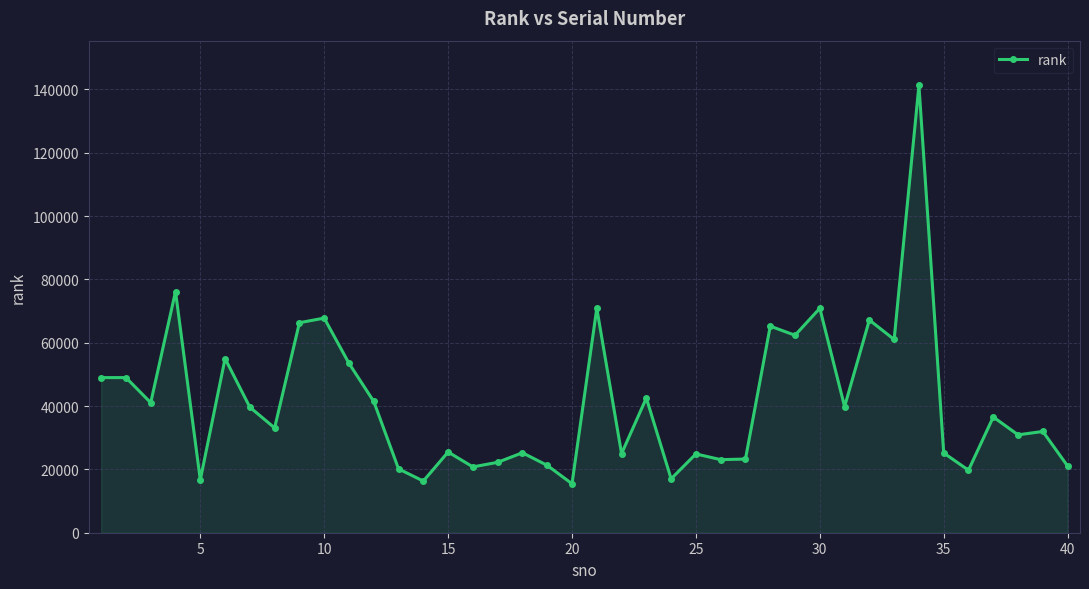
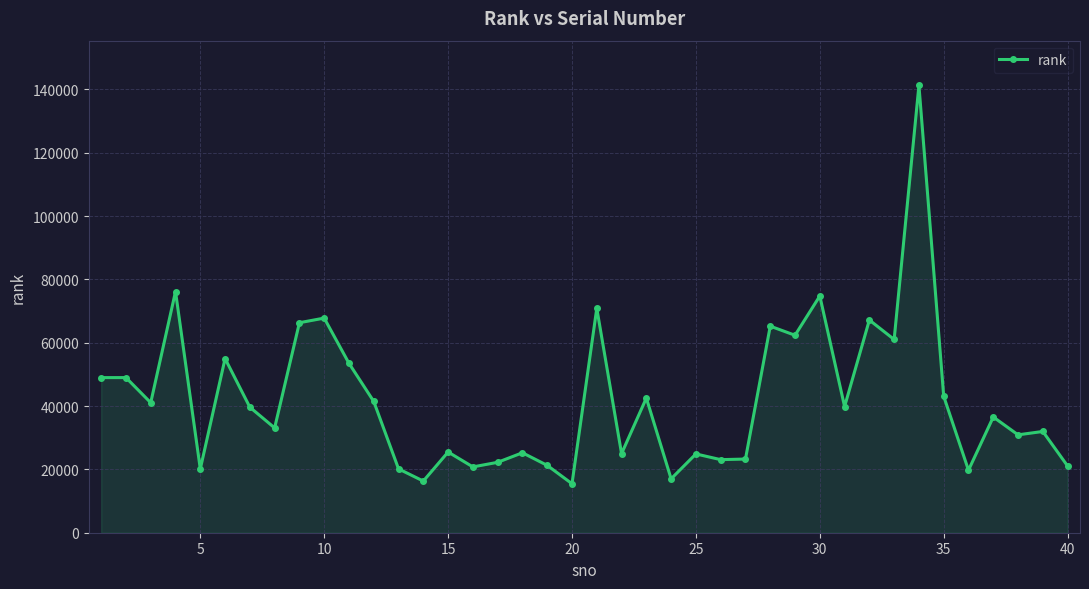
5: 17000 -> 20000
30: 71000 -> 75000
35: 25000 -> 43000
